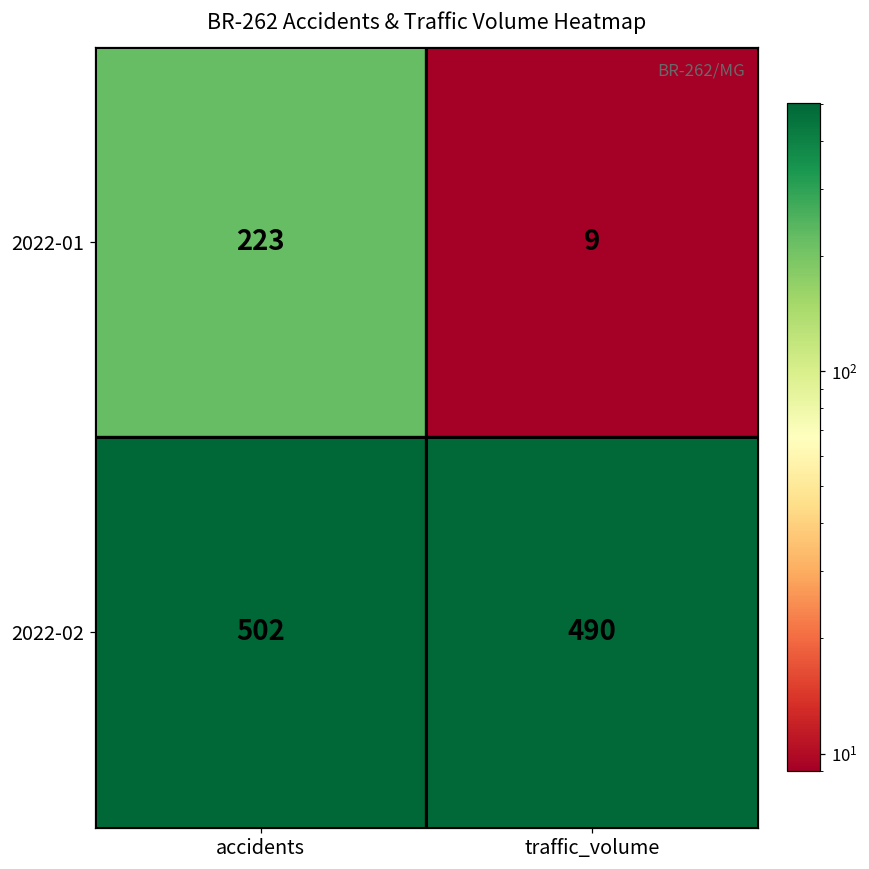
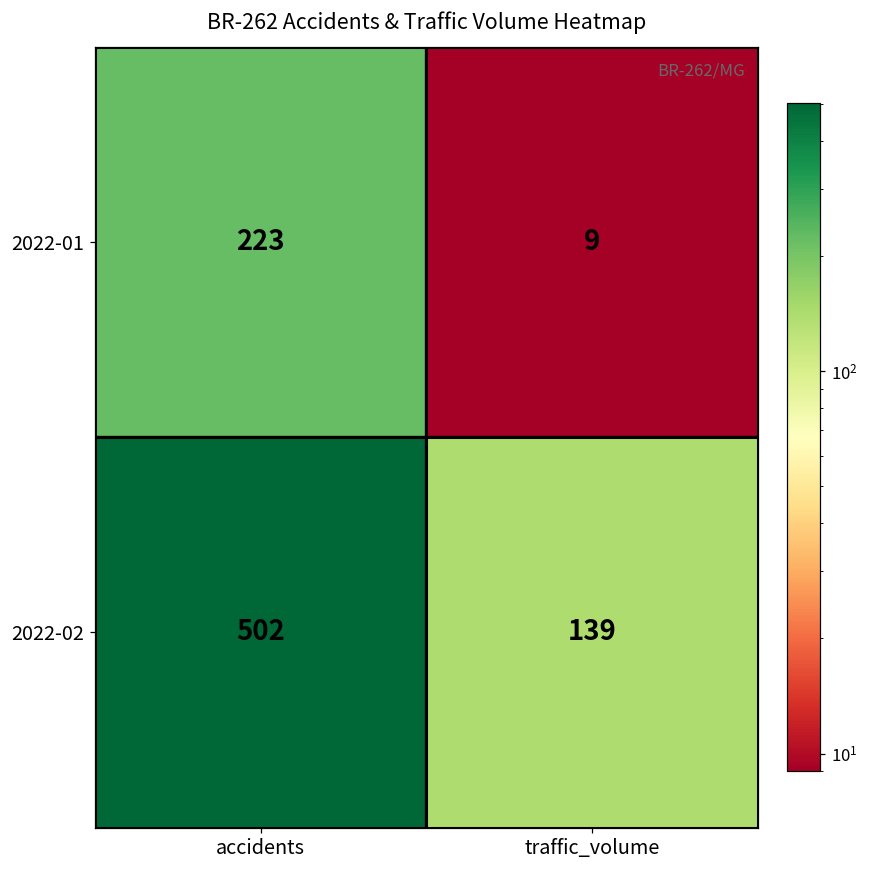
2022-02, traffic_volume: 490 -> 139
